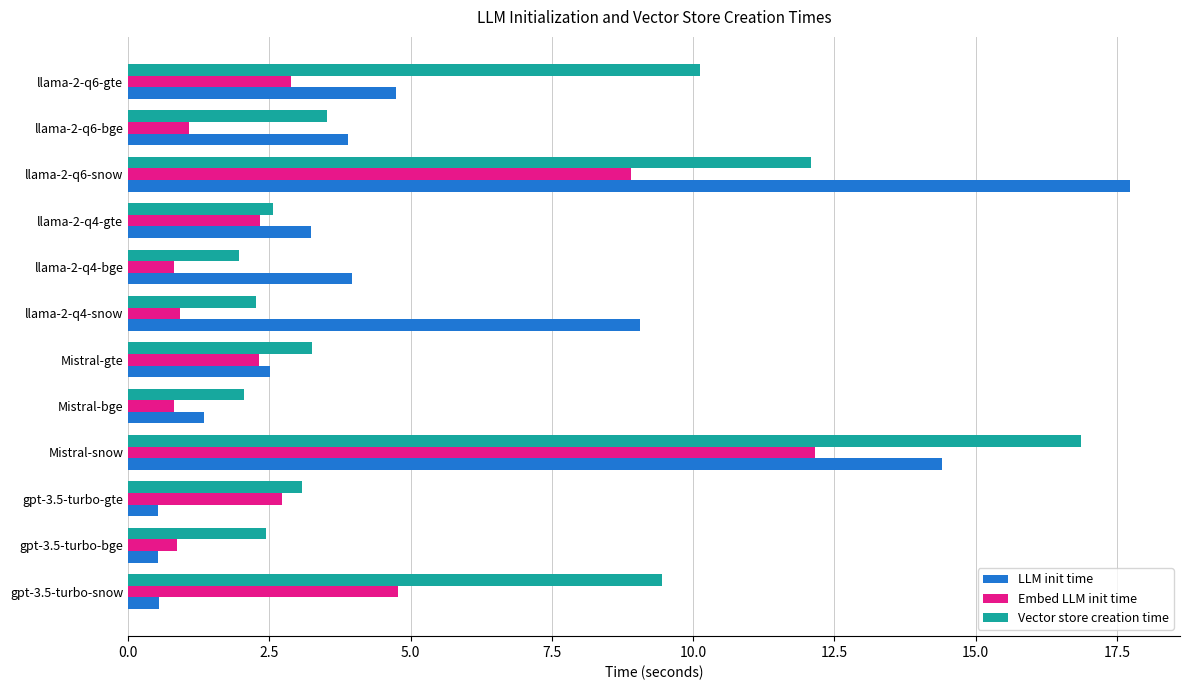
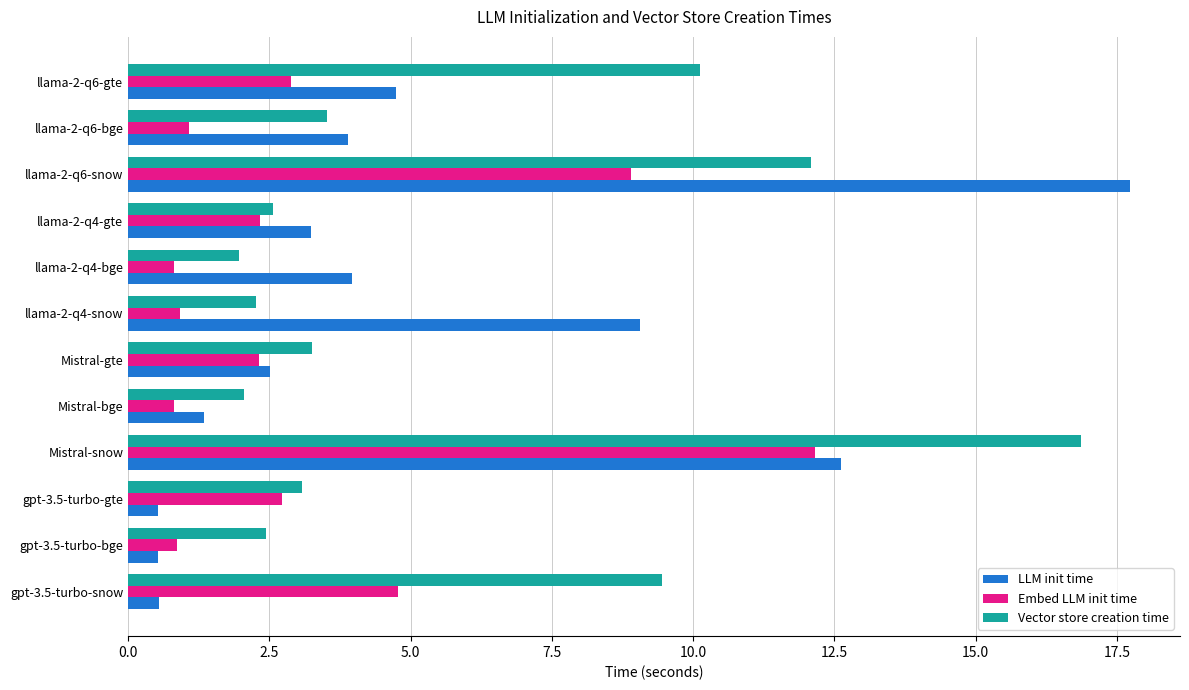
LLM init time, Mistral-snow: 14.4 -> 12.6
